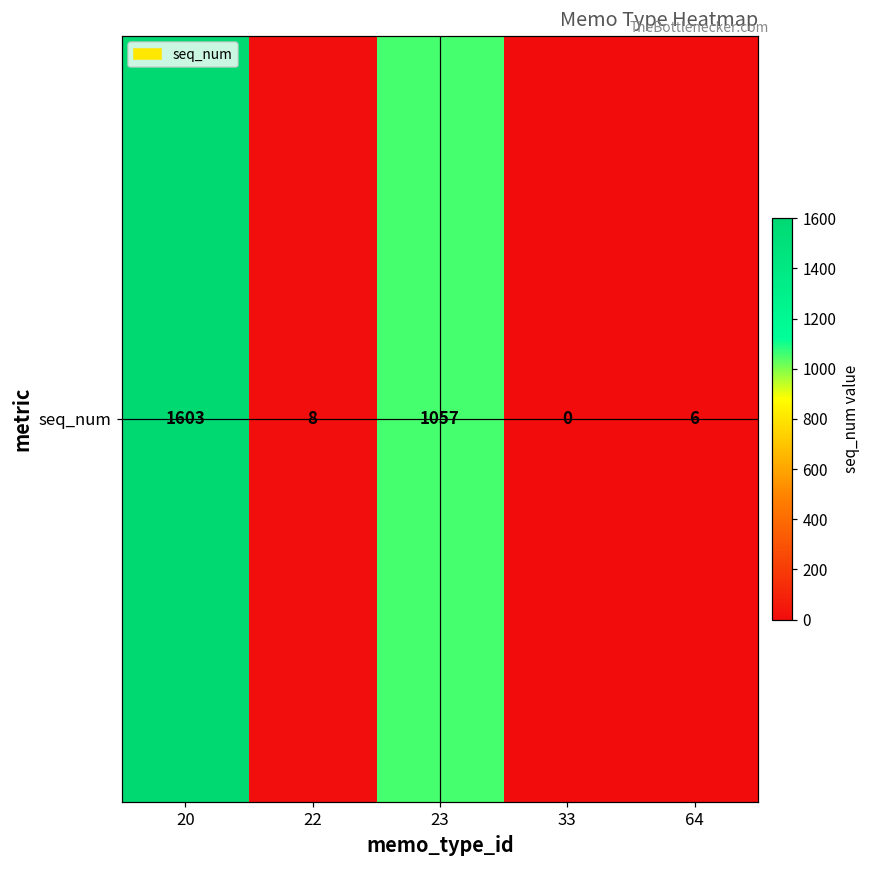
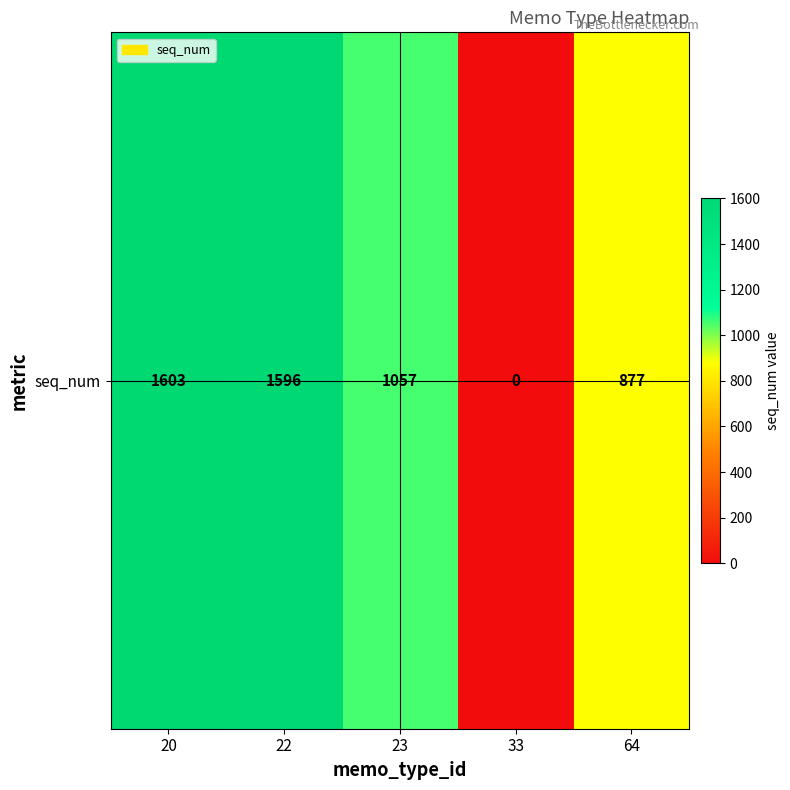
seq_num, 22: 8 -> 1596
seq_num, 64: 6 -> 877
